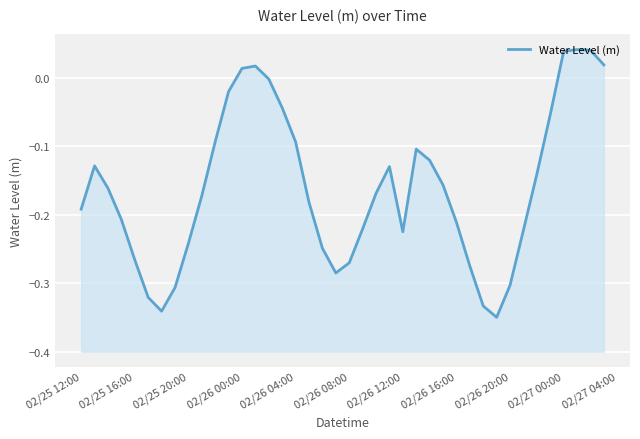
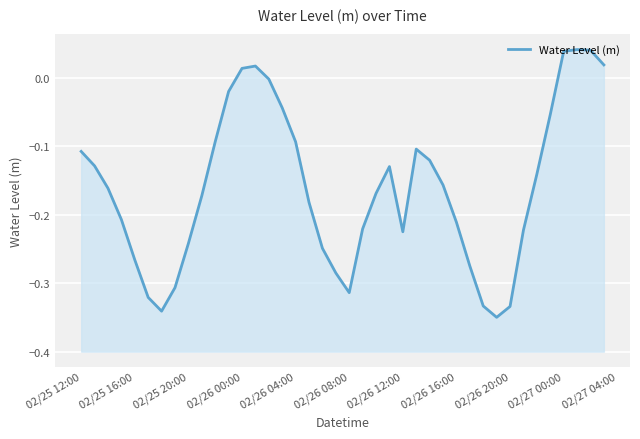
02/25 12:00: -0.19 -> -0.11
02/26 08:00: -0.27 -> -0.31
02/26 20:00: -0.30 -> -0.33
